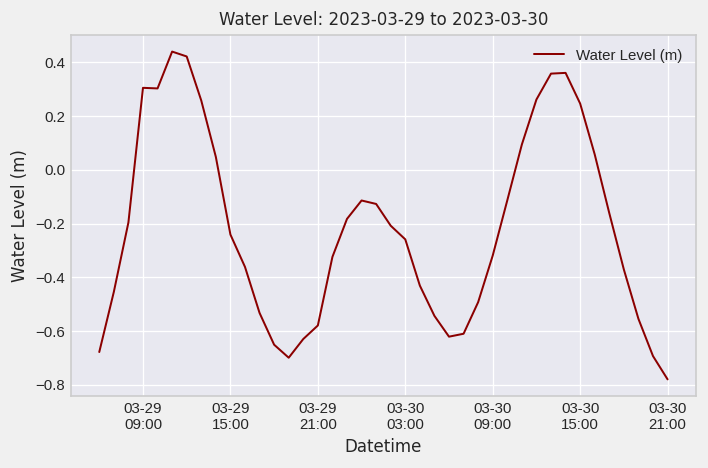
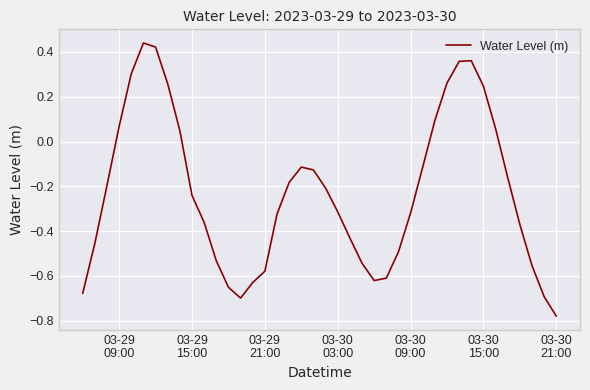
03-29 09:00: 0.31 -> 0.07
03-30 03:00: -0.26 -> -0.31
